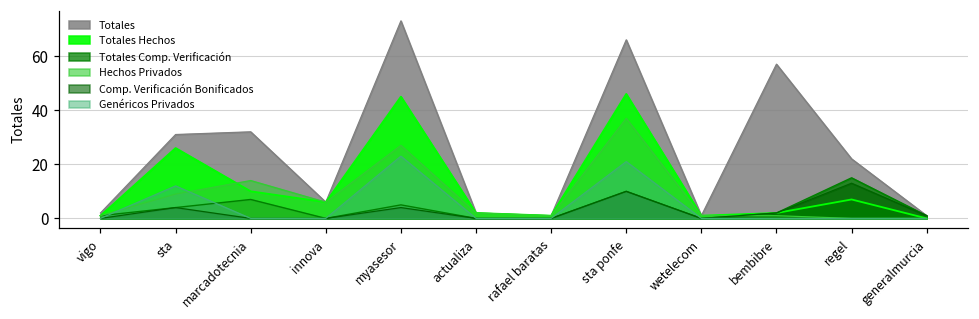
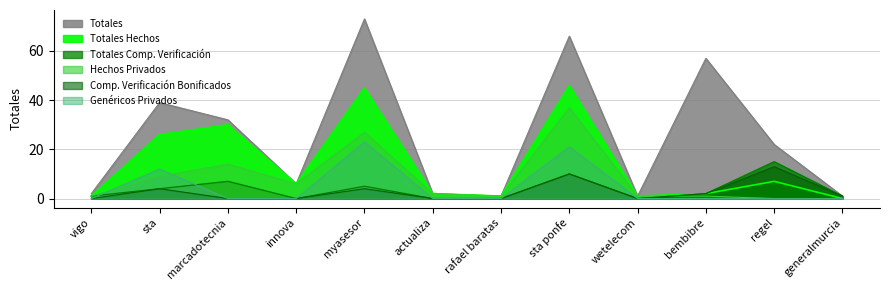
Totales, sta: 31 -> 39
Totales Hechos, marcadotecnia: 10 -> 30
